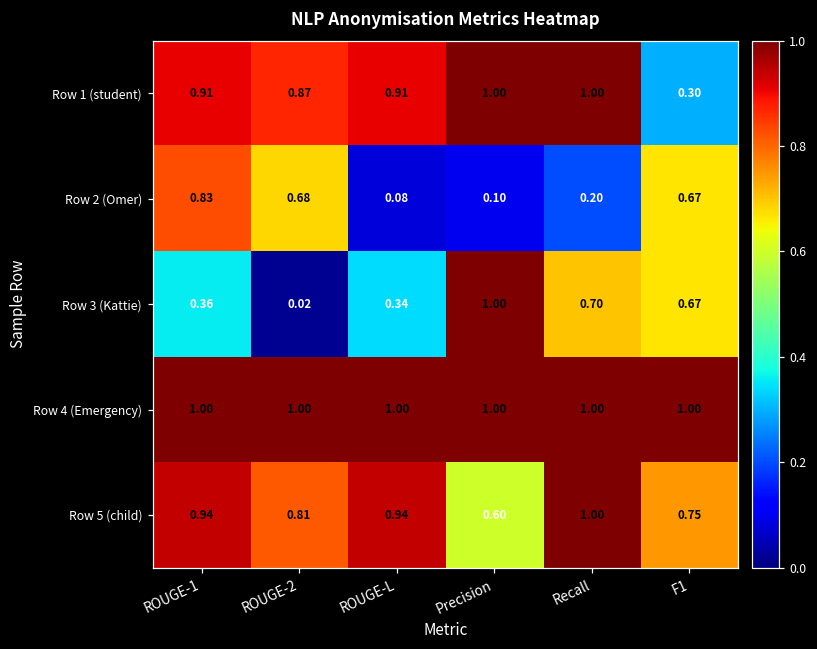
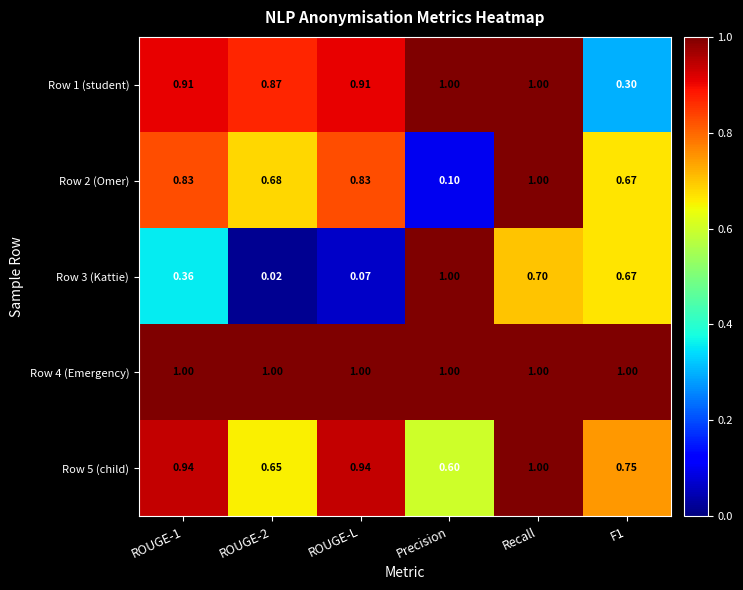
Row 2 (Omer), ROUGE-L: 0.08 -> 0.83
Row 2 (Omer), Recall: 0.20 -> 1.00
Row 3 (Kattie), ROUGE-L: 0.34 -> 0.07
Row 5 (child), ROUGE-2: 0.81 -> 0.65
